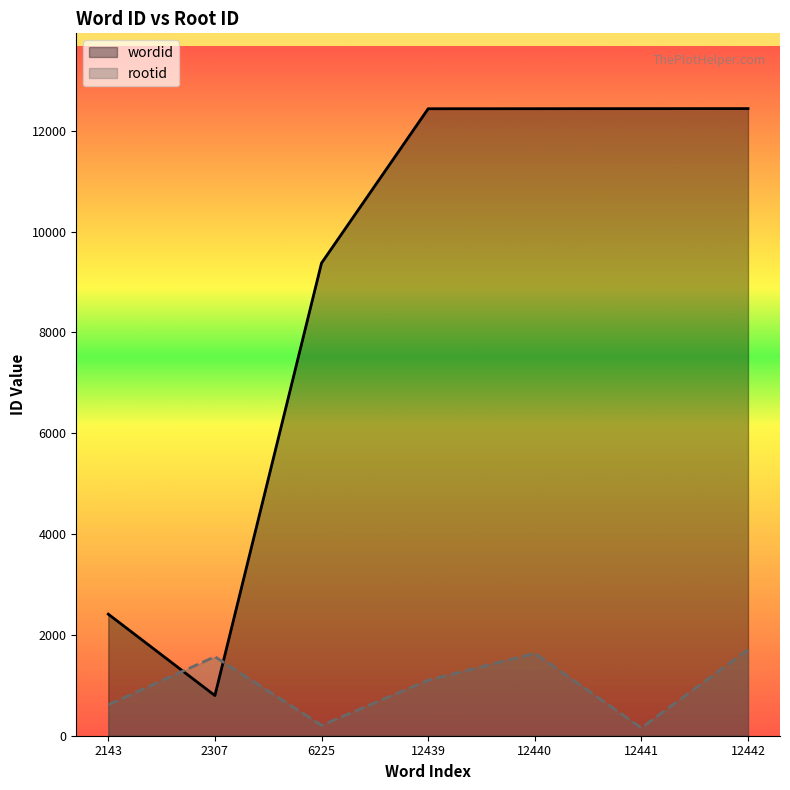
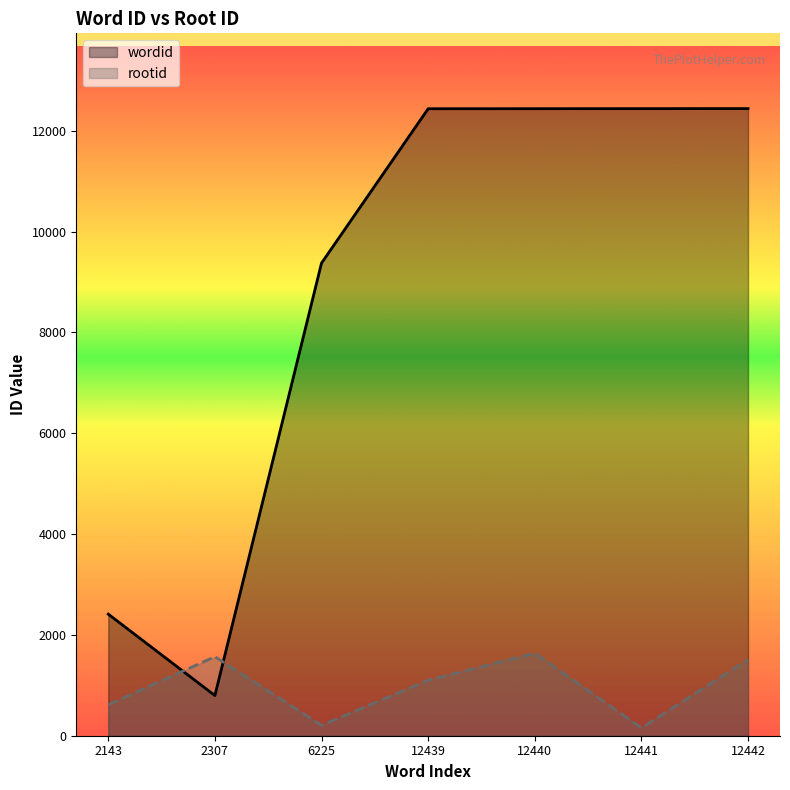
rootid, 12442: 1700 -> 1500
